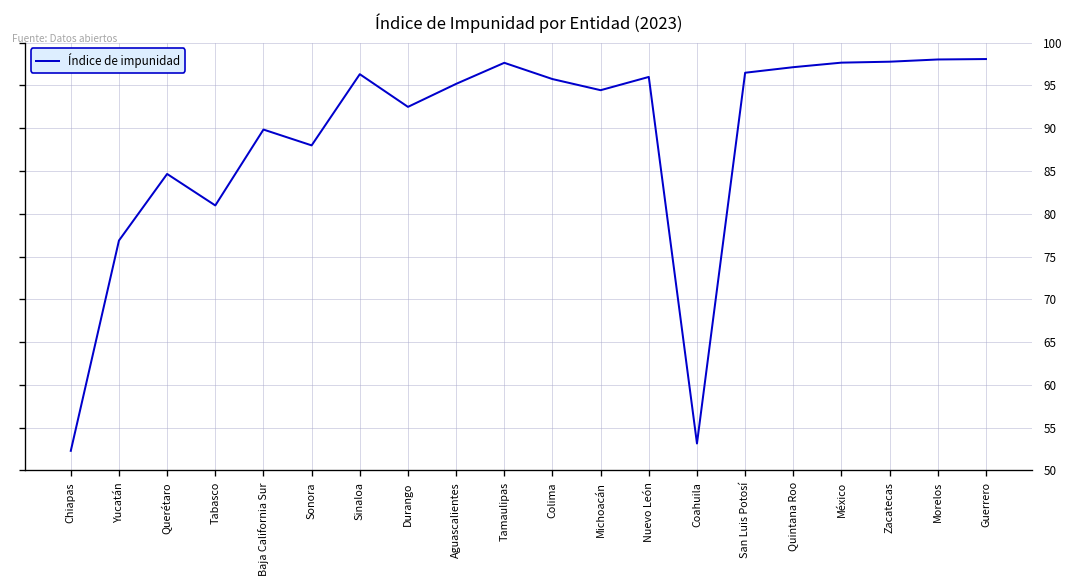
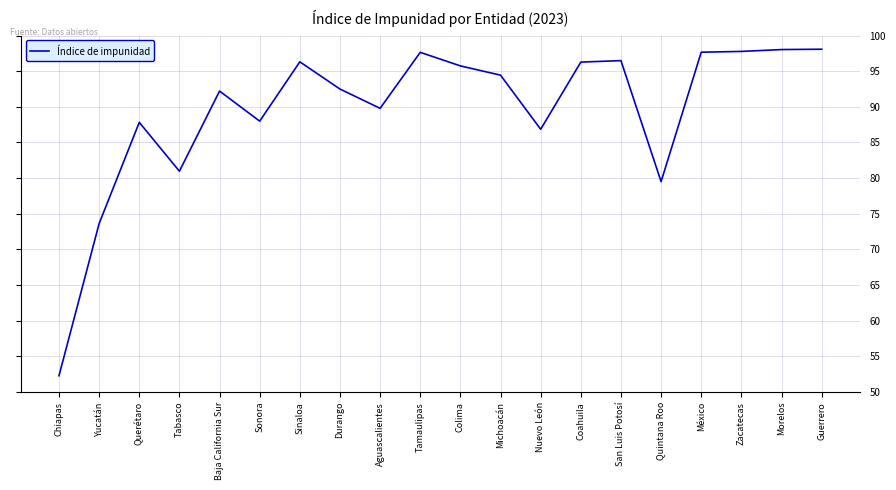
Yucatán: 77 -> 74
Querétaro: 85 -> 88
Baja California Sur: 90 -> 92
Aguascalientes: 95 -> 90
Nuevo León: 96 -> 87
Coahuila: 53 -> 96
Quintana Roo: 97 -> 80
